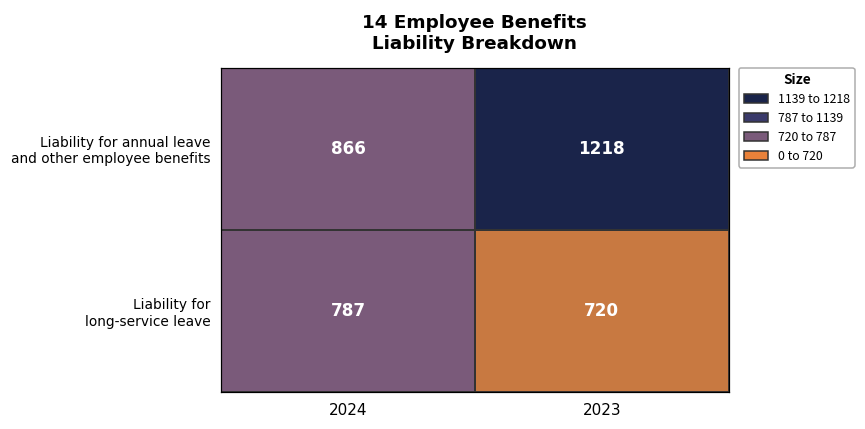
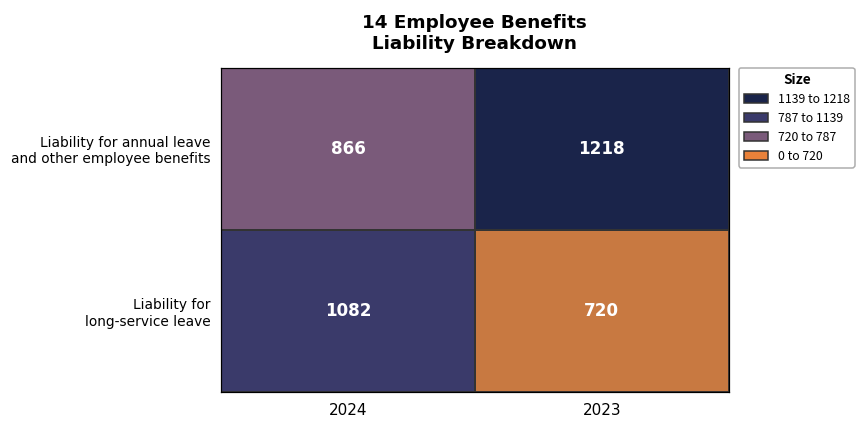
Liability for long-service leave, 2024: 787 -> 1082
